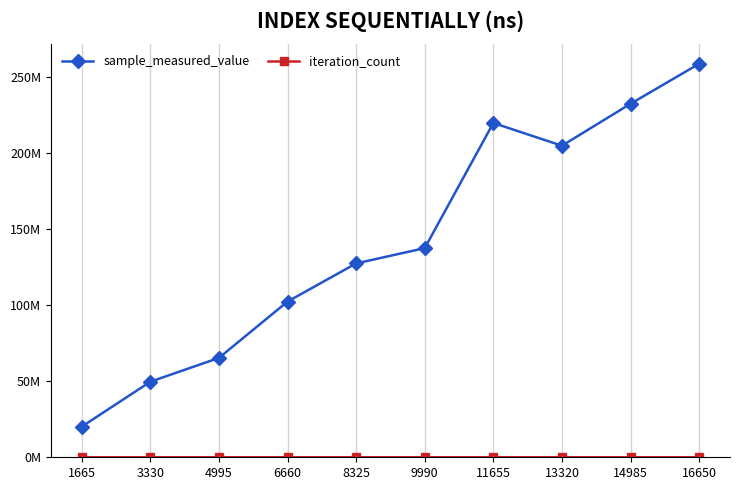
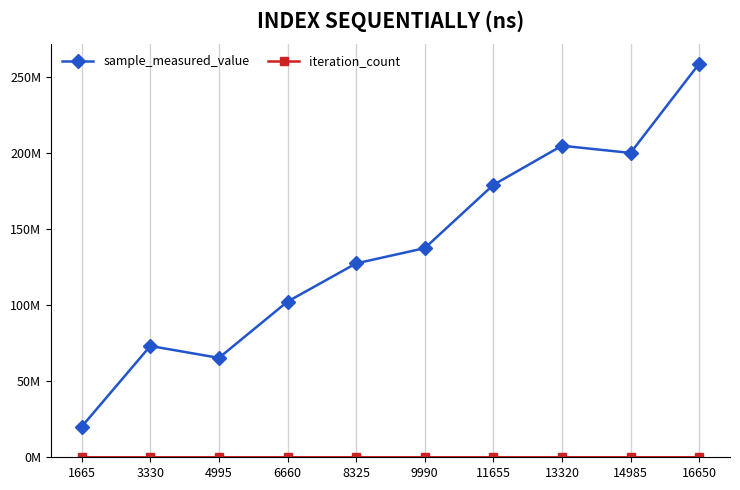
sample_measured_value, 3330: 50000000 -> 73000000
sample_measured_value, 11655: 220000000 -> 179000000
sample_measured_value, 14985: 233000000 -> 200000000
